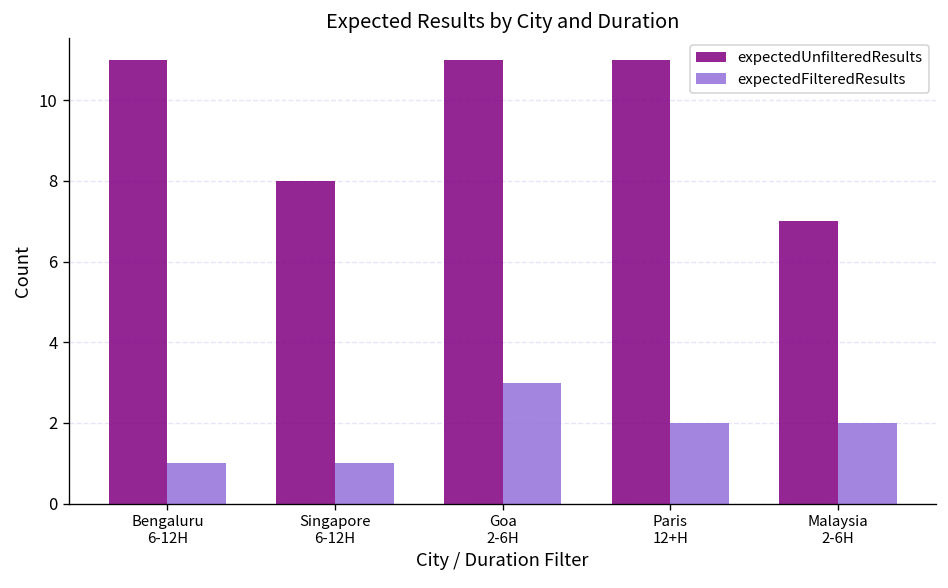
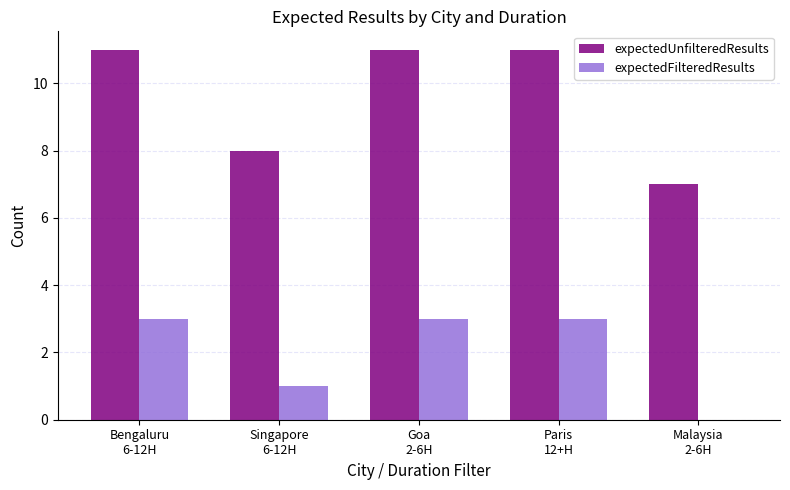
expectedFilteredResults, Bengaluru 6-12H: 1 -> 3
expectedFilteredResults, Paris 12+H: 2 -> 3
expectedFilteredResults, Malaysia 2-6H: 2 -> 0
